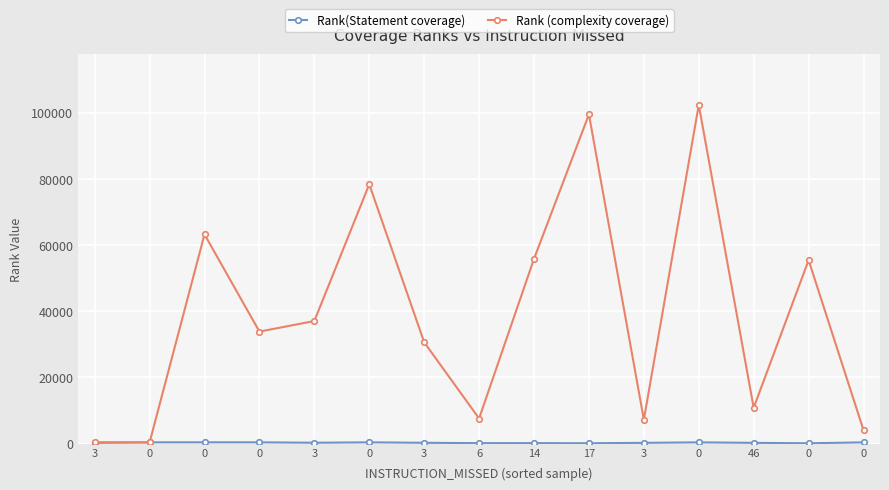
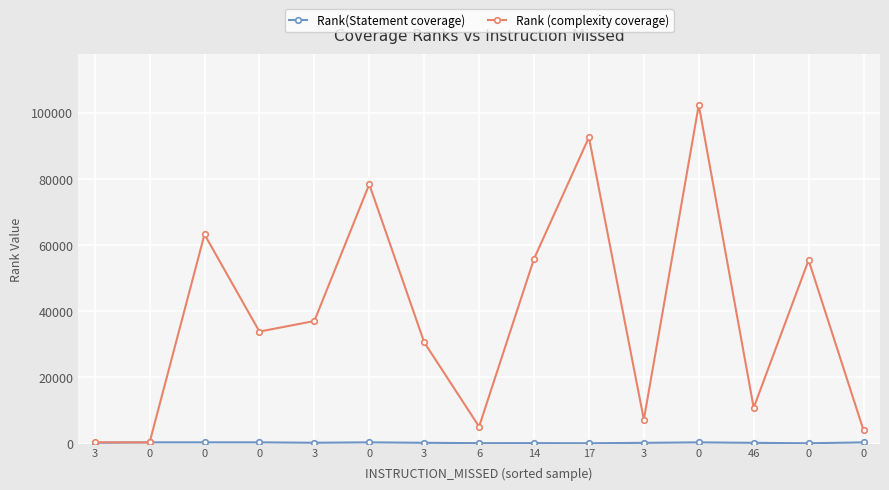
Rank (complexity coverage), 6: 8000 -> 5000
Rank (complexity coverage), 17: 100000 -> 93000
